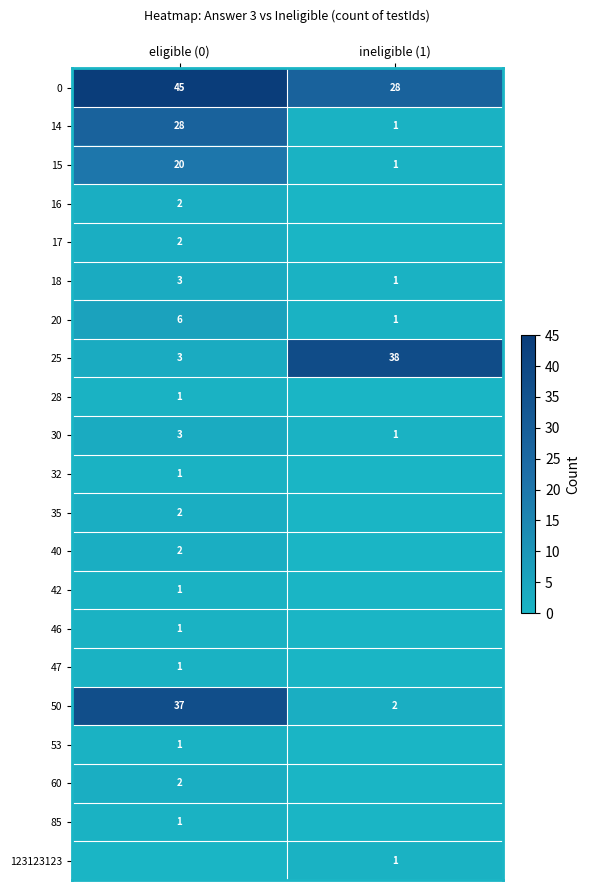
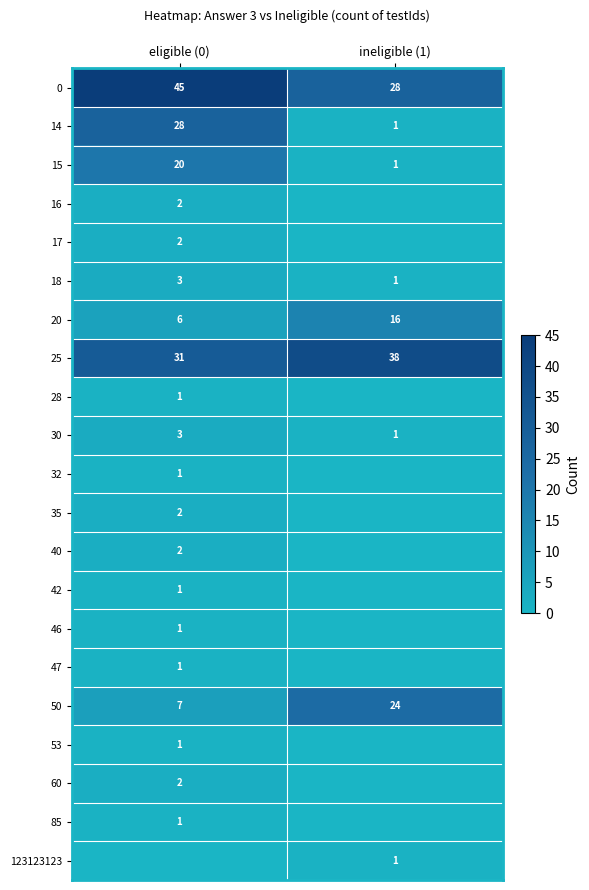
20, ineligible (1): 1 -> 16
25, eligible (0): 3 -> 31
50, eligible (0): 37 -> 7
50, ineligible (1): 2 -> 24
